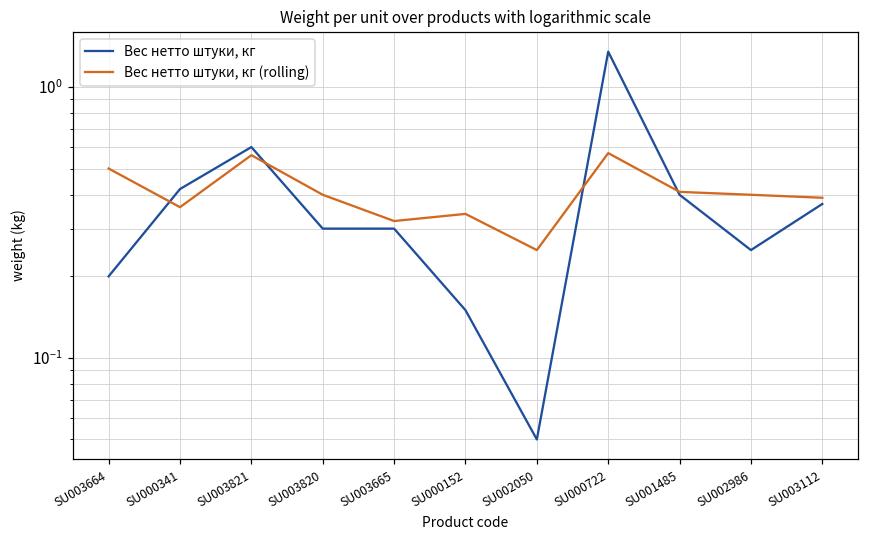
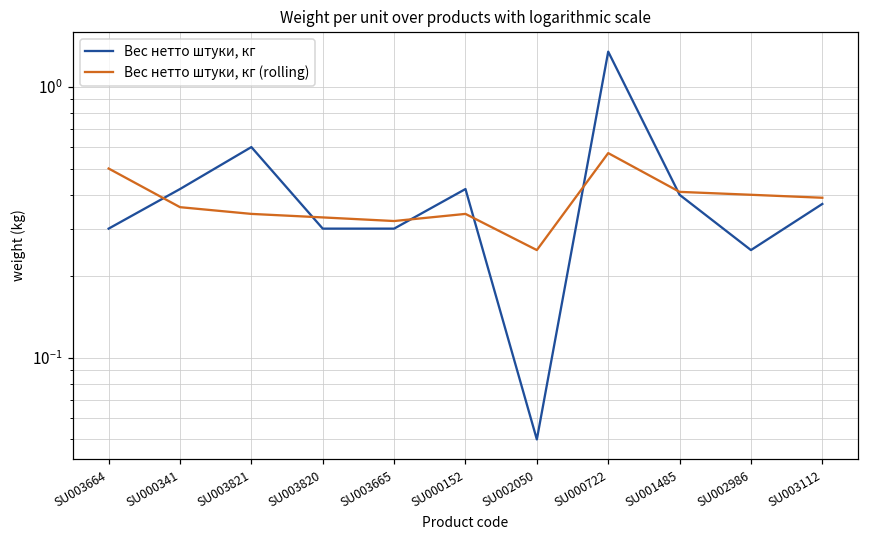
Вес нетто штуки, кг, SU003664: 0.2 -> 0.3
Вес нетто штуки, кг (rolling), SU003821: 0.56 -> 0.34
Вес нетто штуки, кг (rolling), SU003820: 0.40 -> 0.33
Вес нетто штуки, кг, SU000152: 0.15 -> 0.42
